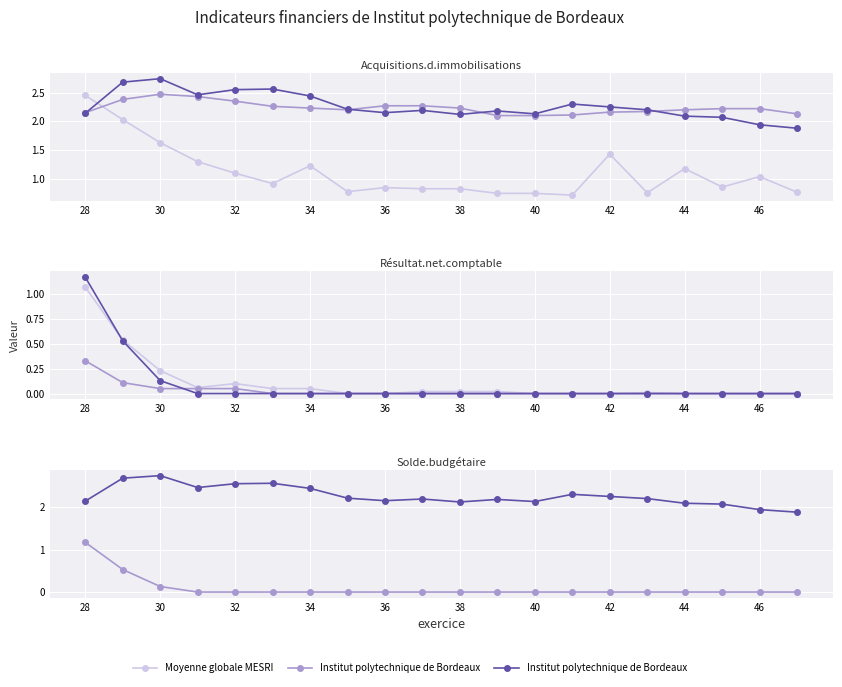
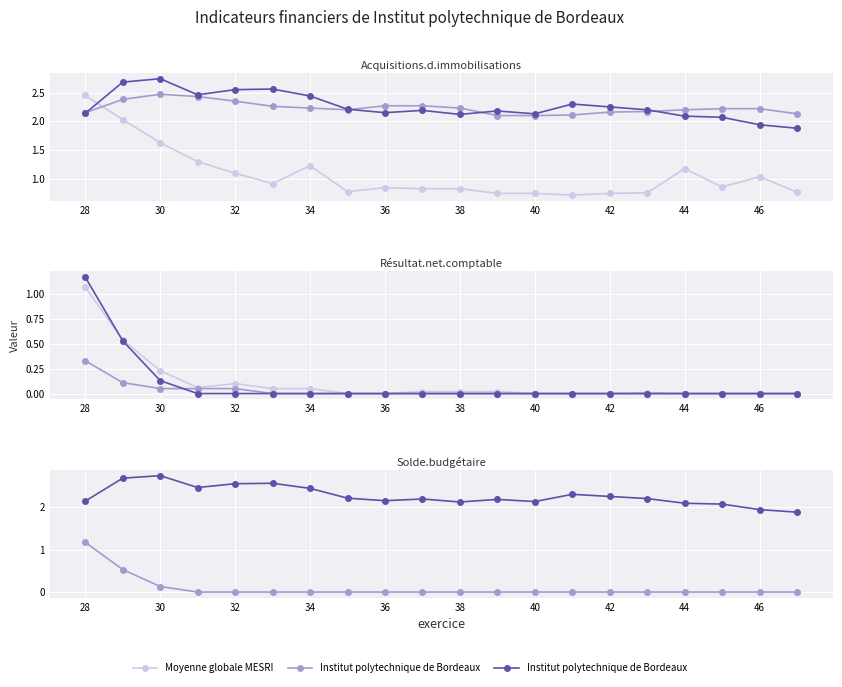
Acquisitions.d.immobilisations, Moyenne globale MESRI, 42: 1.4 -> 0.8
